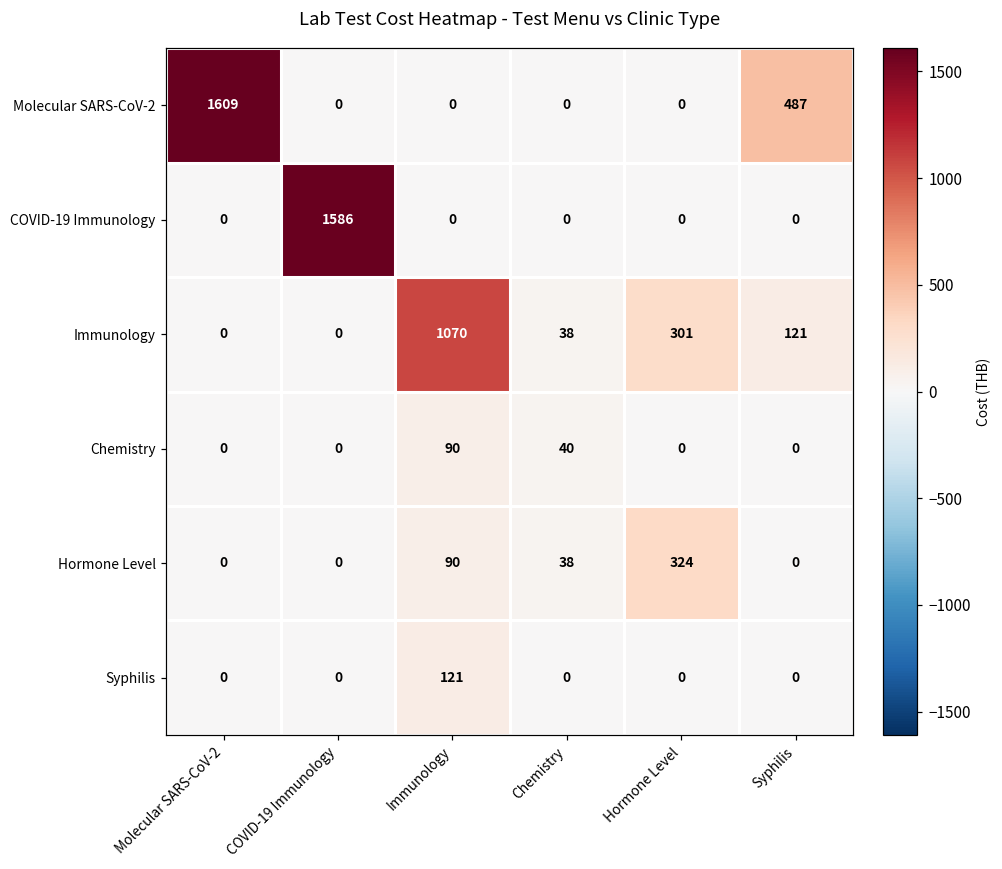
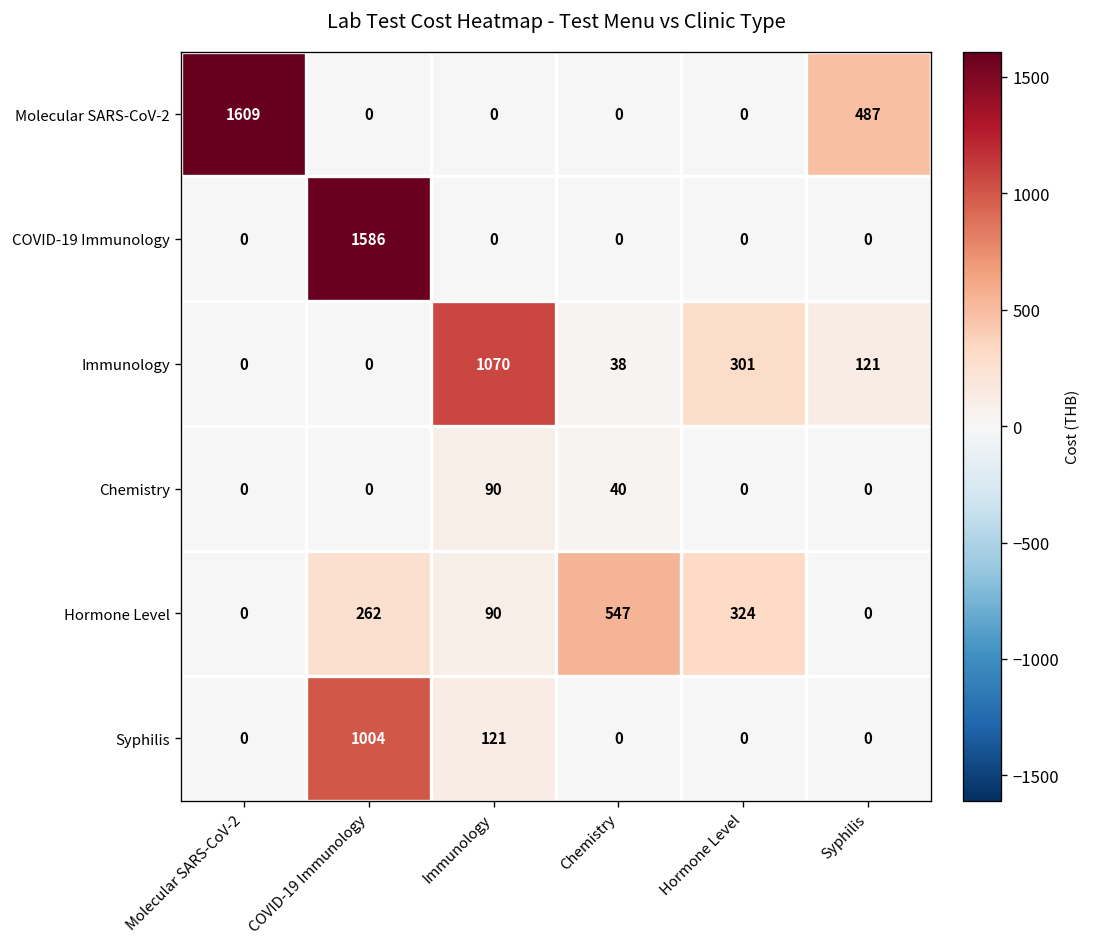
Hormone Level, COVID-19 Immunology: 0 -> 262
Hormone Level, Chemistry: 38 -> 547
Syphilis, COVID-19 Immunology: 0 -> 1004
